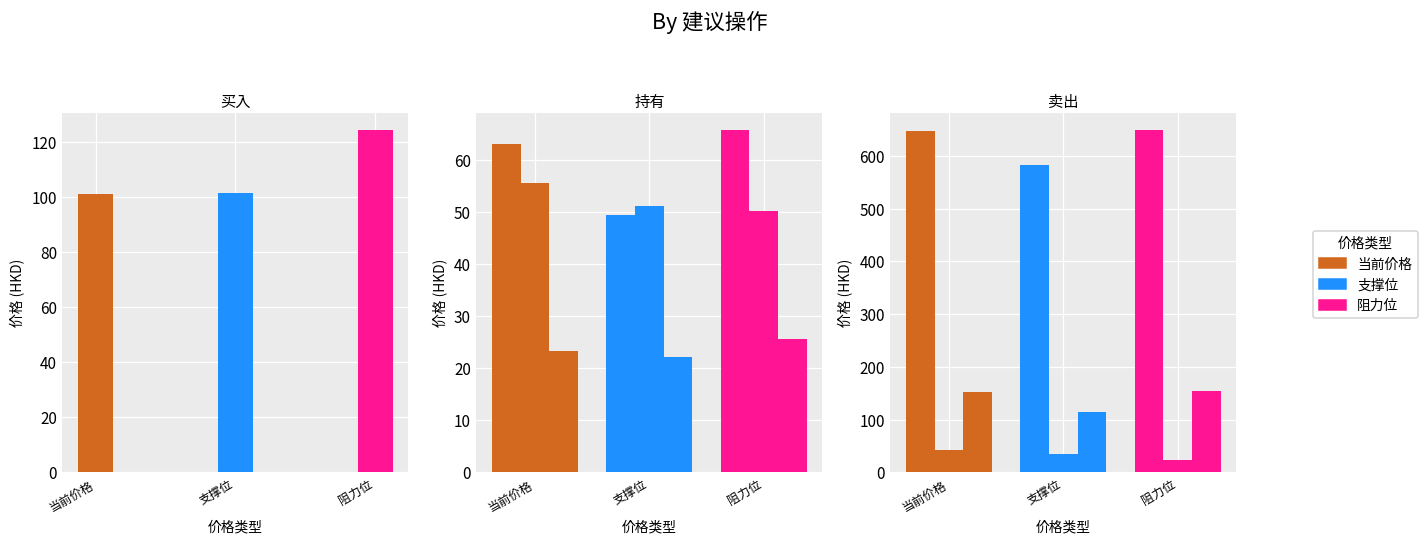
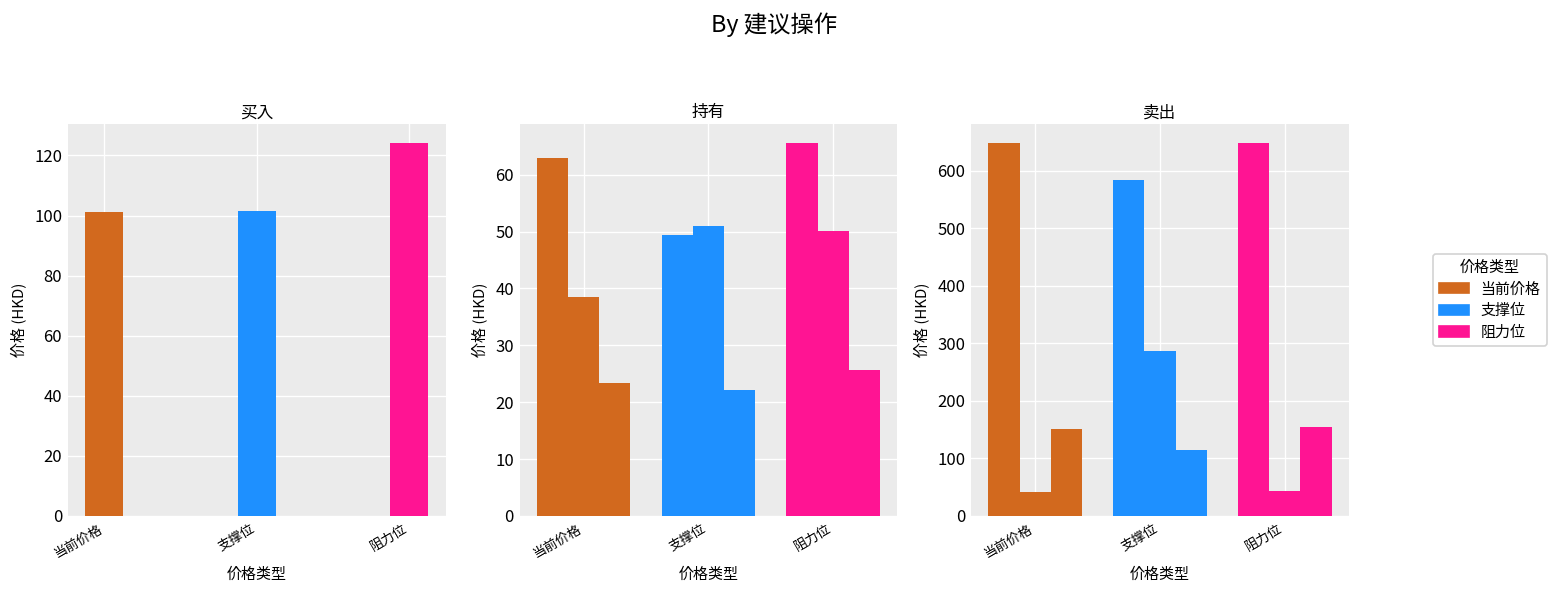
持有, 当前价格: 55 -> 39
卖出, 支撑位: 40 -> 290
卖出, 阻力位: 20 -> 40
